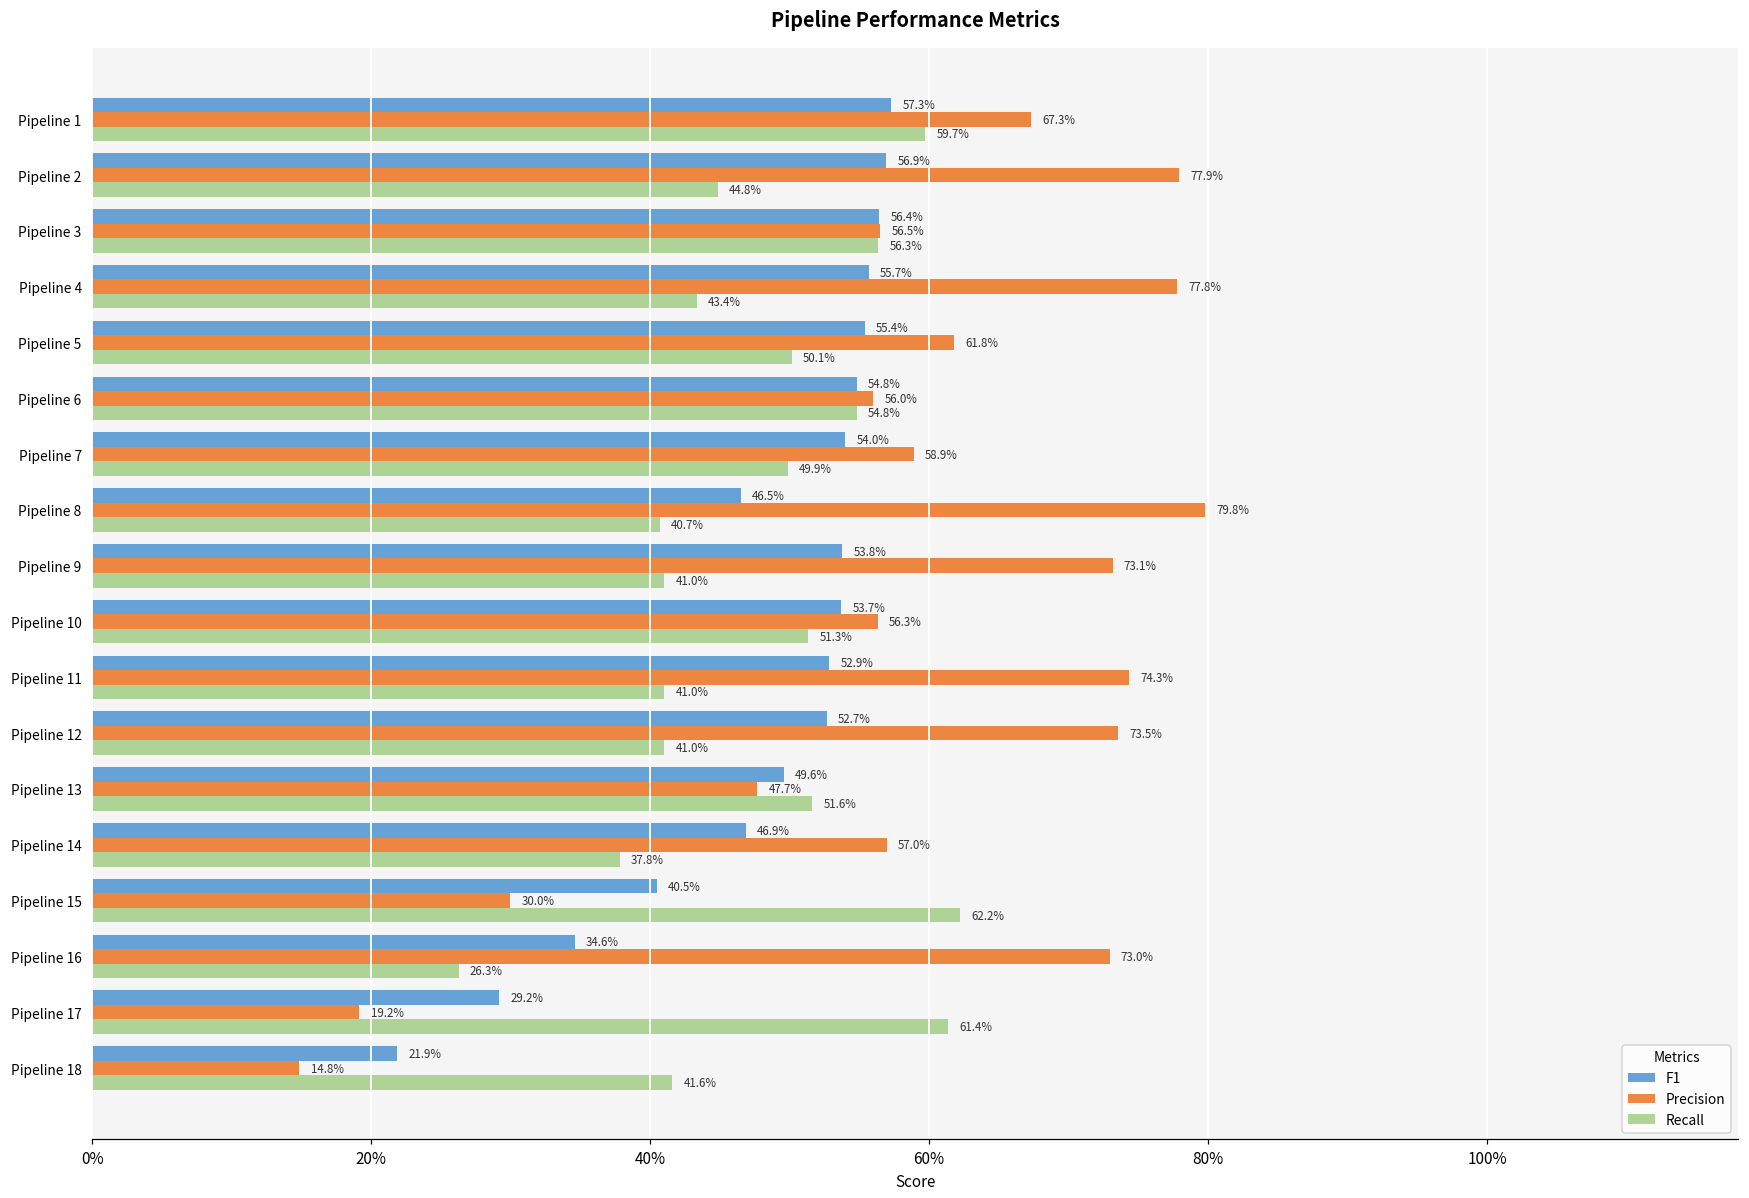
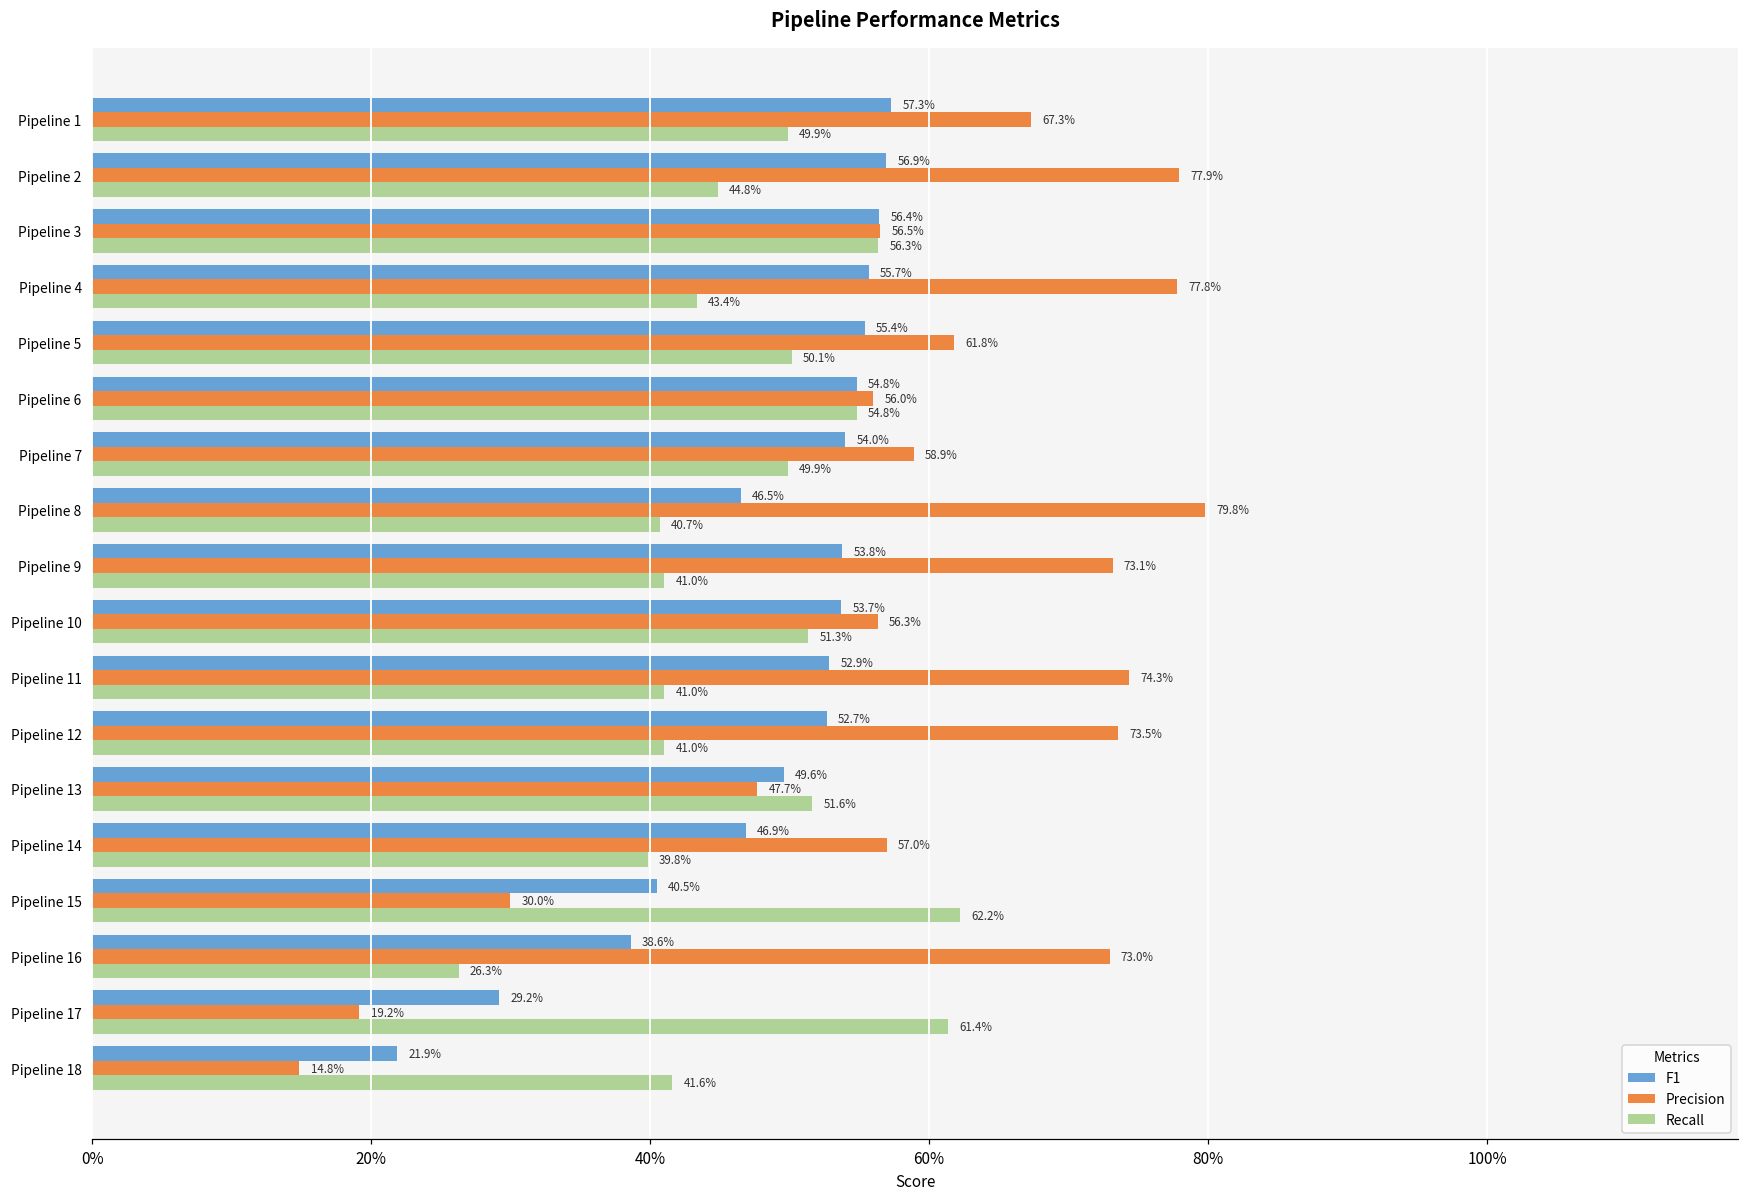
Recall, Pipeline 1: 59.7% -> 49.9%
Recall, Pipeline 14: 37.8% -> 39.8%
F1, Pipeline 16: 34.6% -> 38.6%
